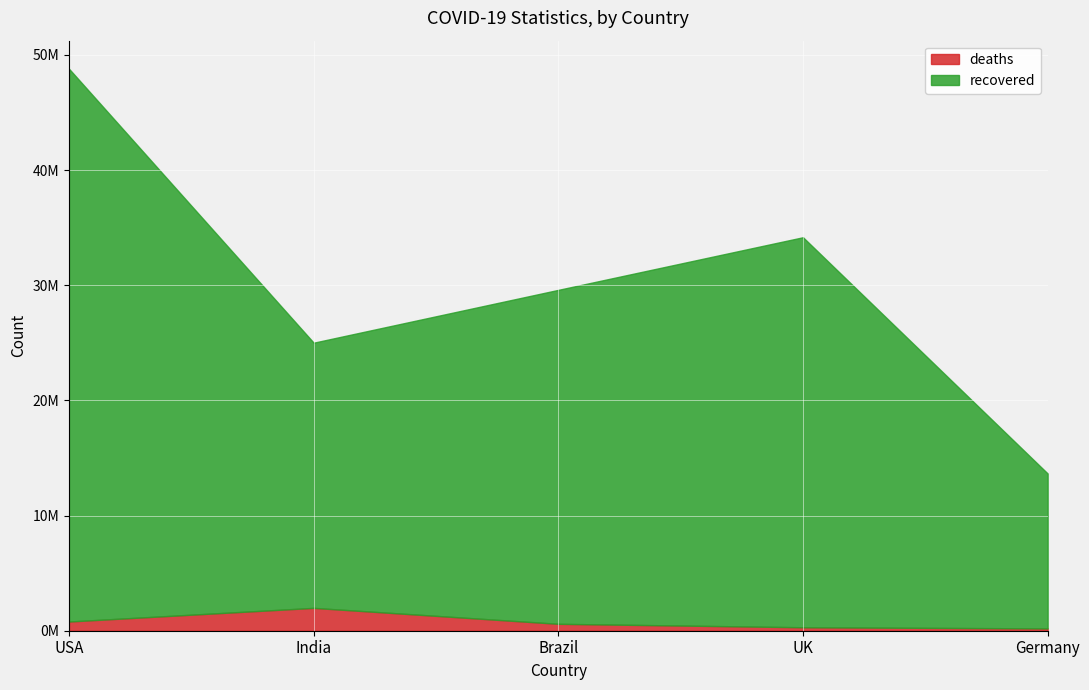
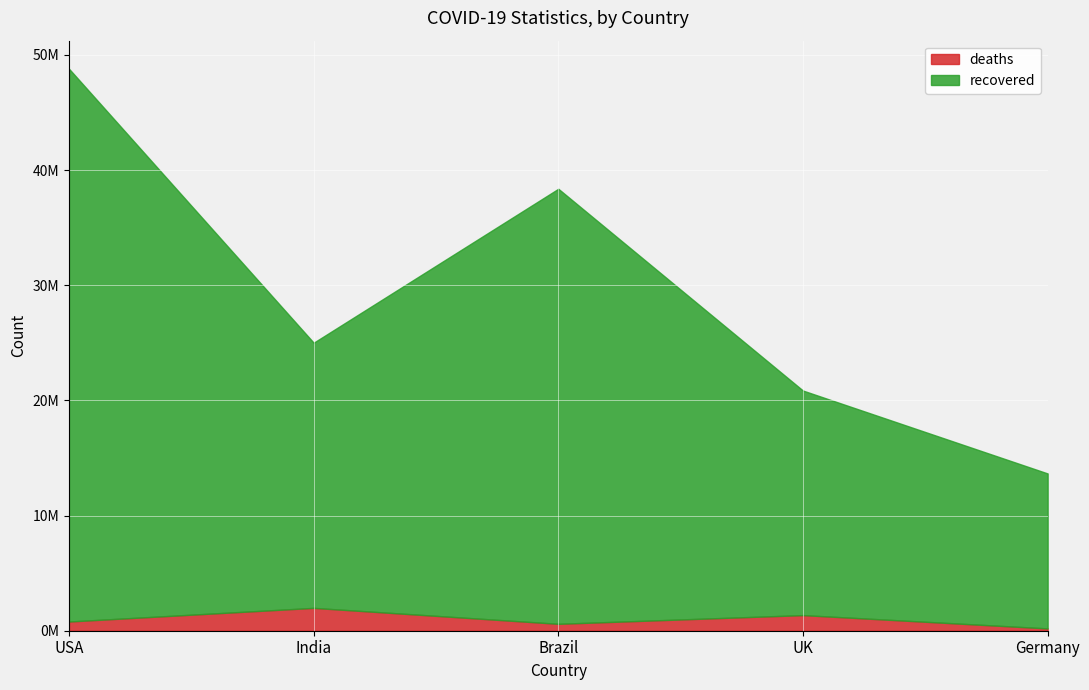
recovered, Brazil: 29000000 -> 37800000
deaths, UK: 300000 -> 1400000
recovered, UK: 33900000 -> 19500000
